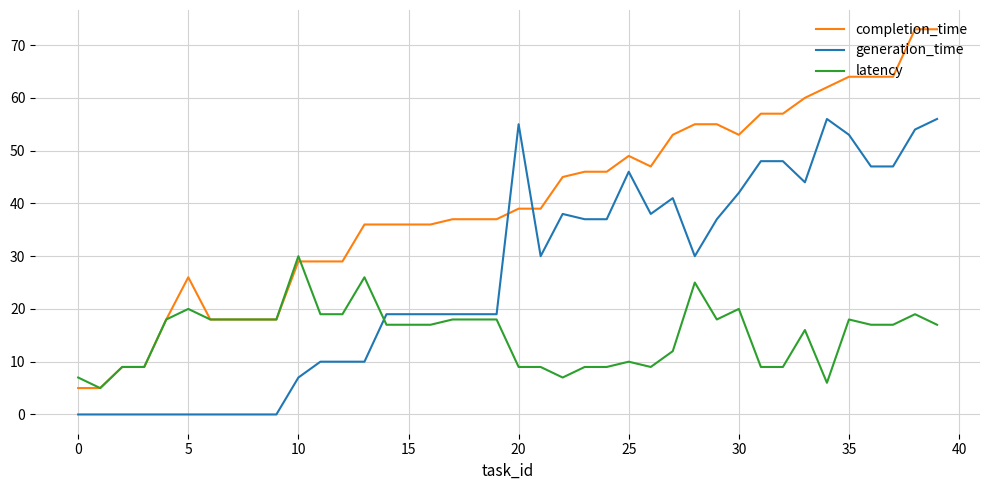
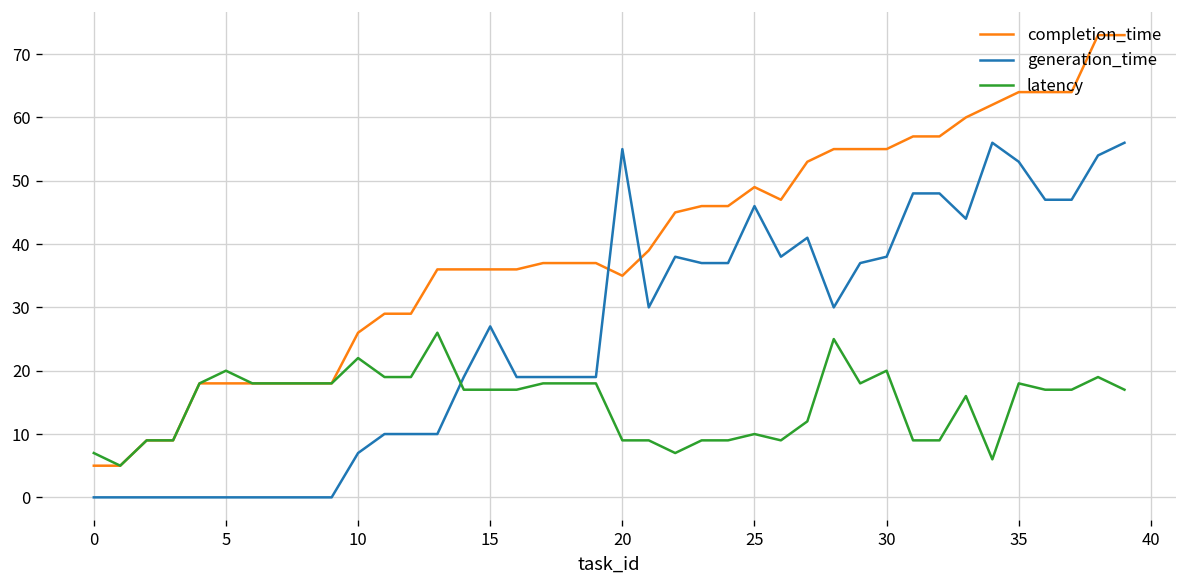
completion_time, 5: 26 -> 18
completion_time, 10: 29 -> 26
latency, 10: 30 -> 22
generation_time, 15: 19 -> 27
completion_time, 20: 39 -> 35
completion_time, 30: 53 -> 55
generation_time, 30: 42 -> 38
